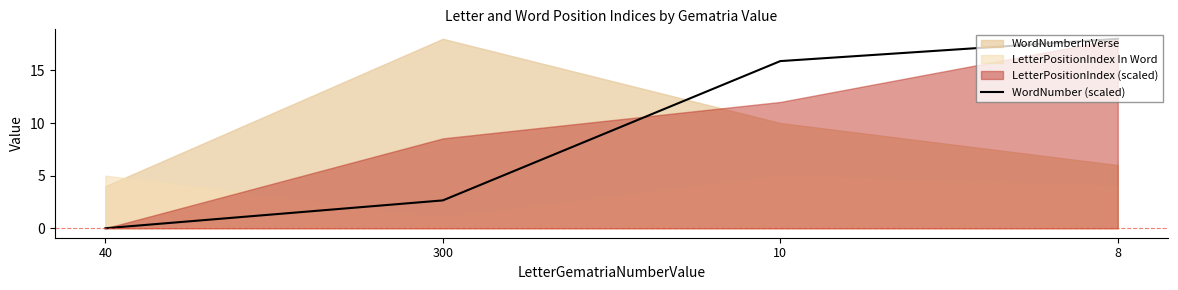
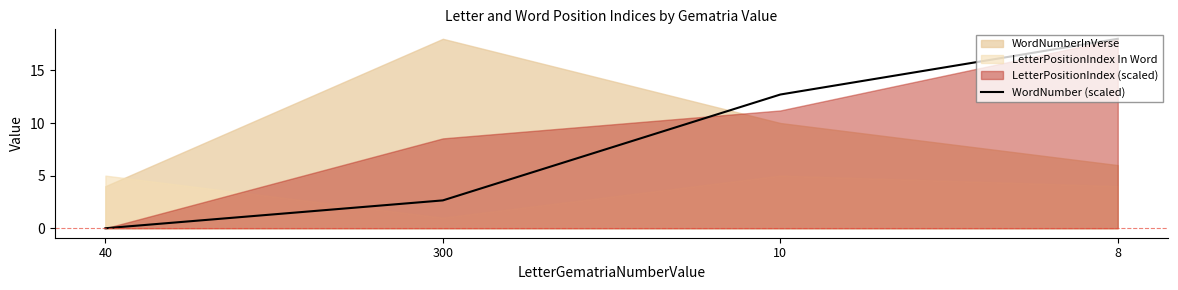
WordNumber (scaled), 10: 15.9 -> 12.7
LetterPositionIndex (scaled), 10: 12.0 -> 11.2
